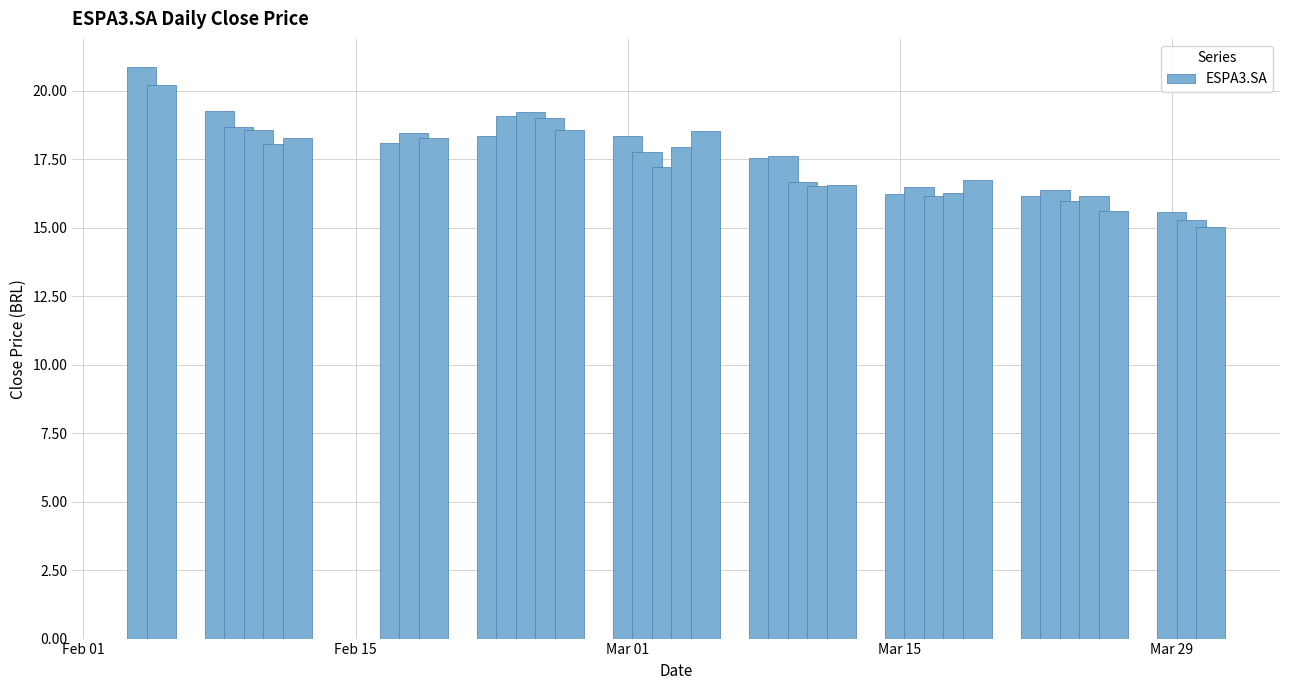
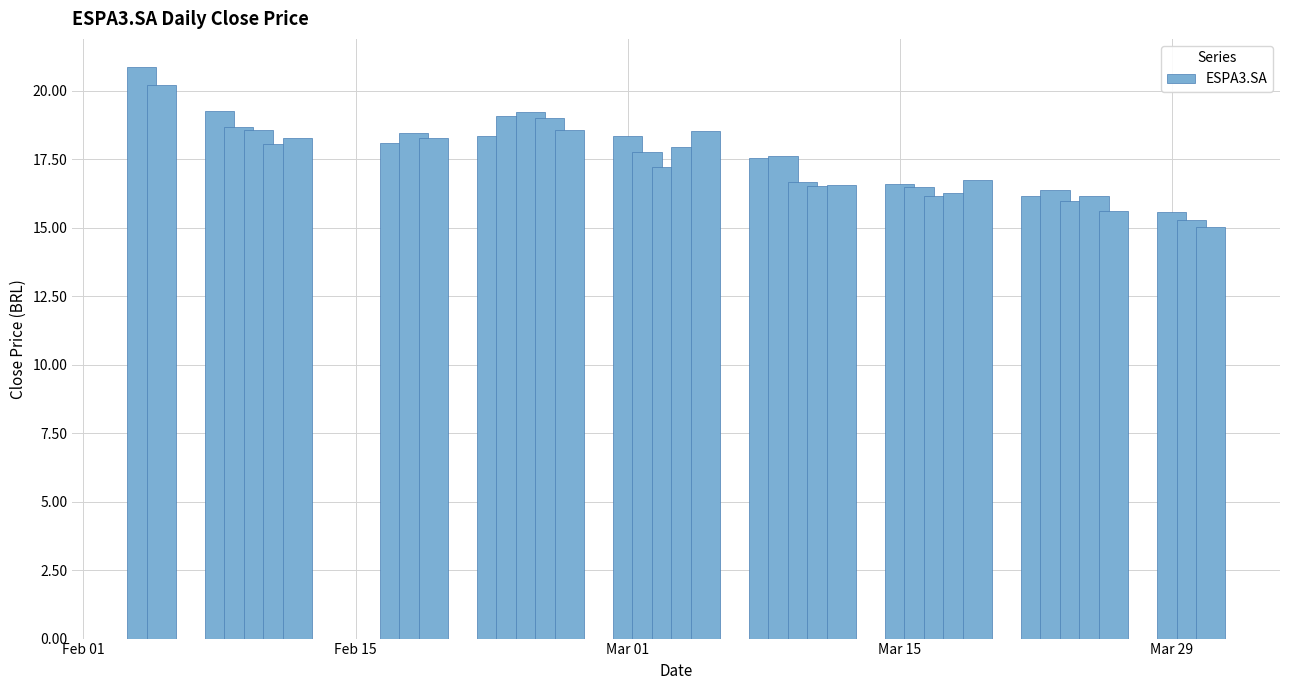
Mar 15: 16.2 -> 16.6
